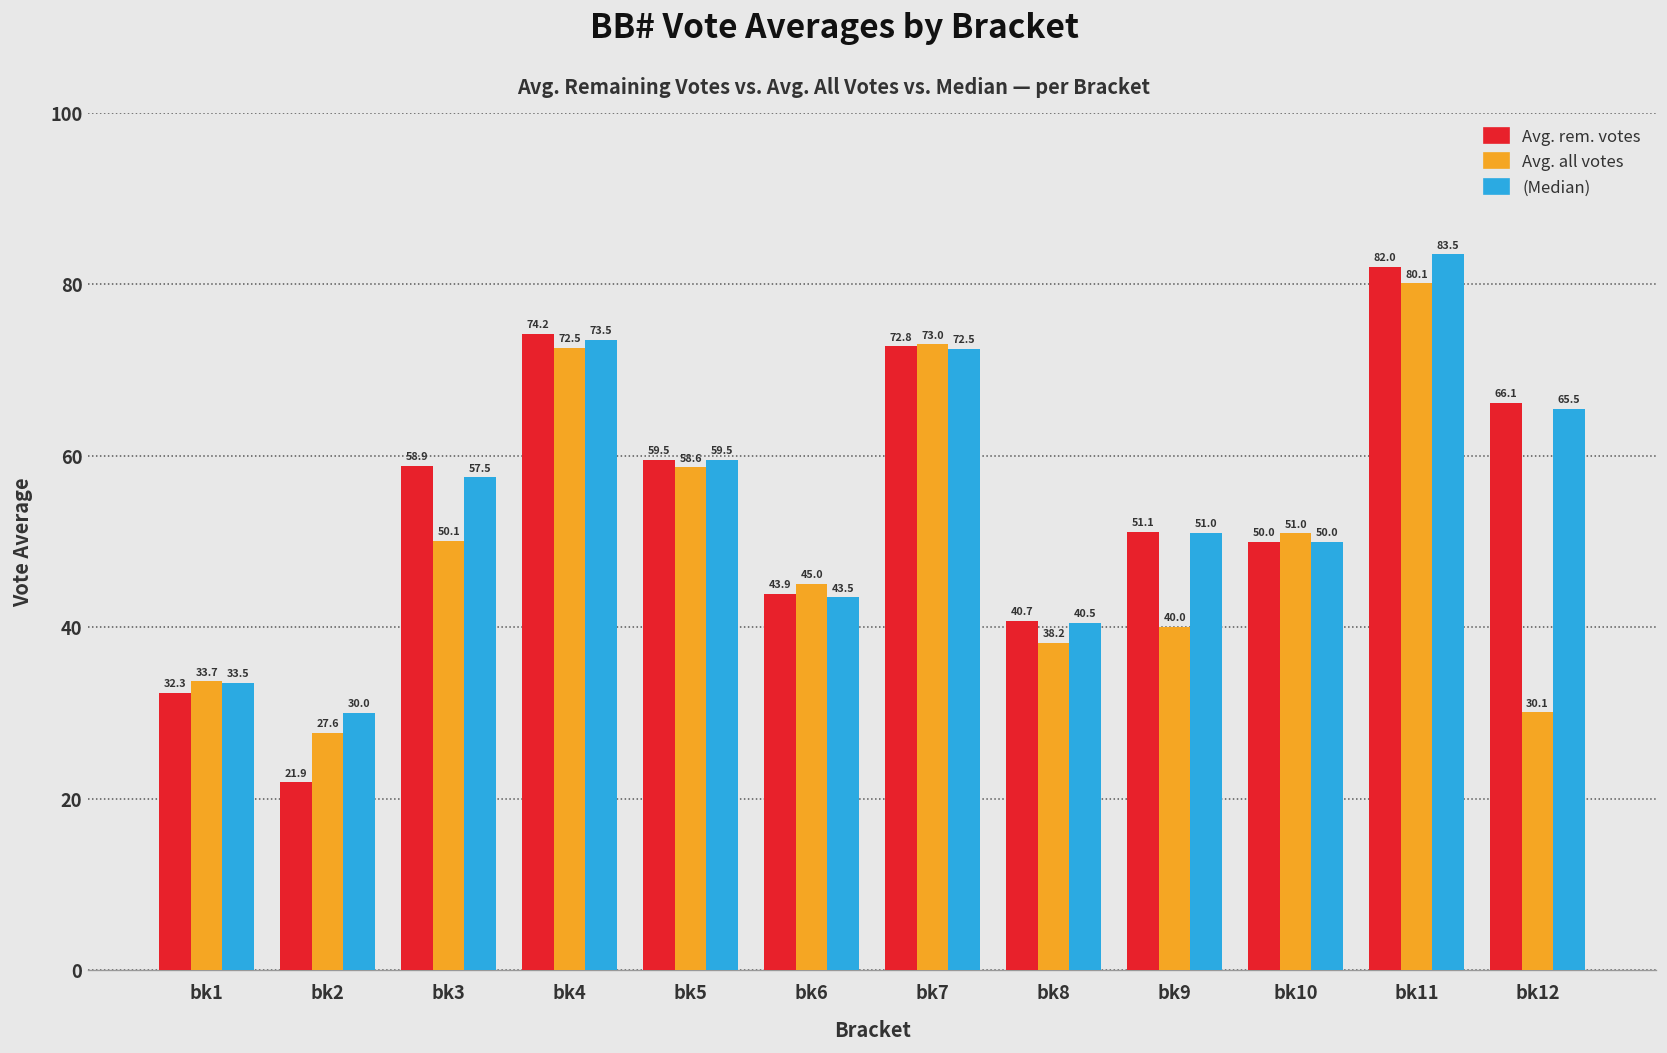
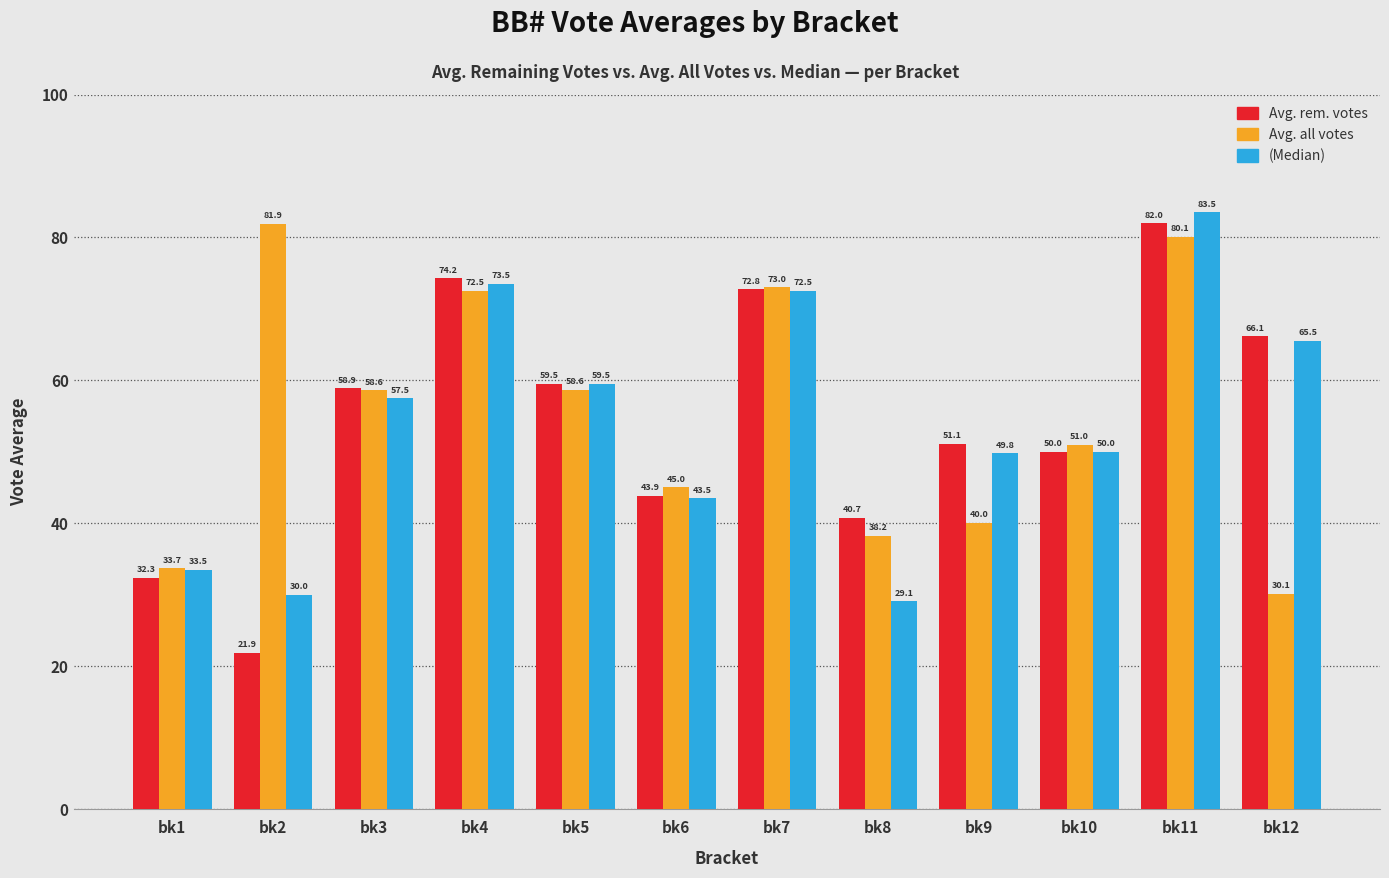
Avg. all votes, bk2: 27.6 -> 81.9
Avg. all votes, bk3: 50.1 -> 58.6
(Median), bk8: 40.5 -> 29.1
(Median), bk9: 51.0 -> 49.8
